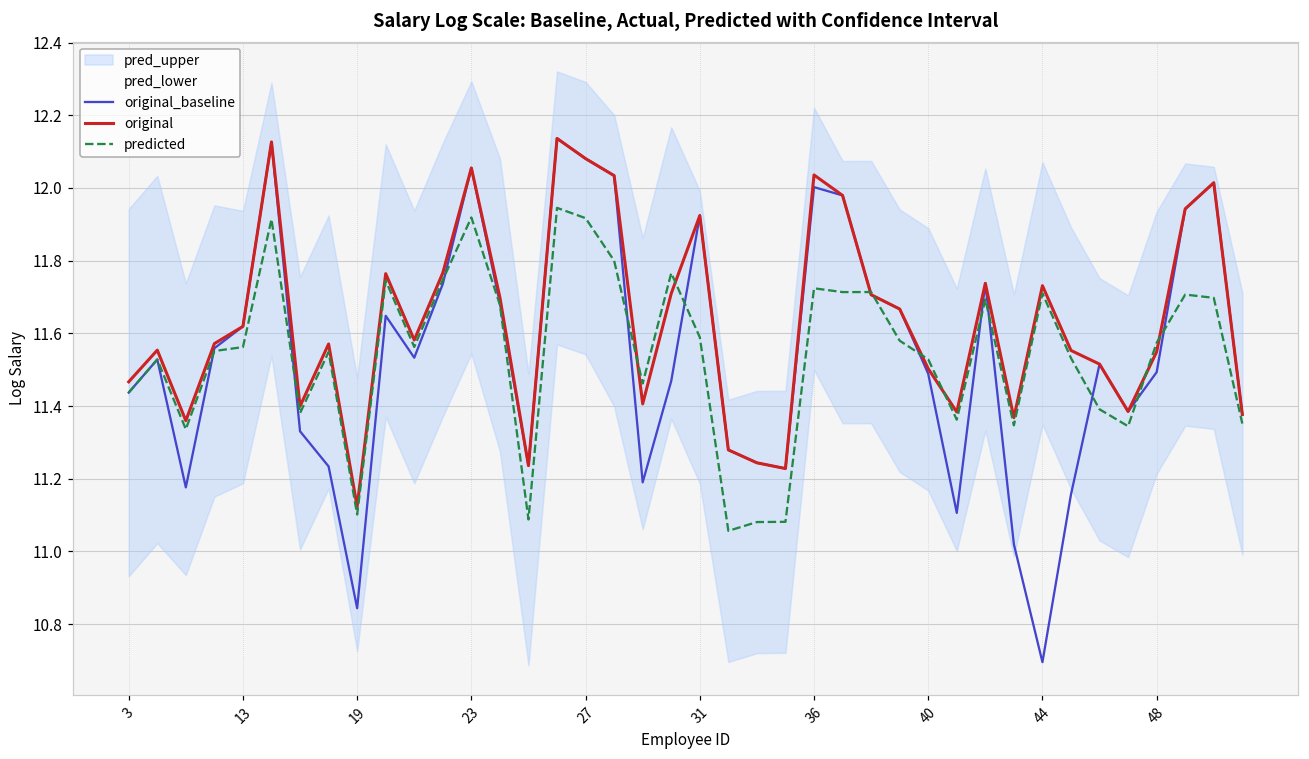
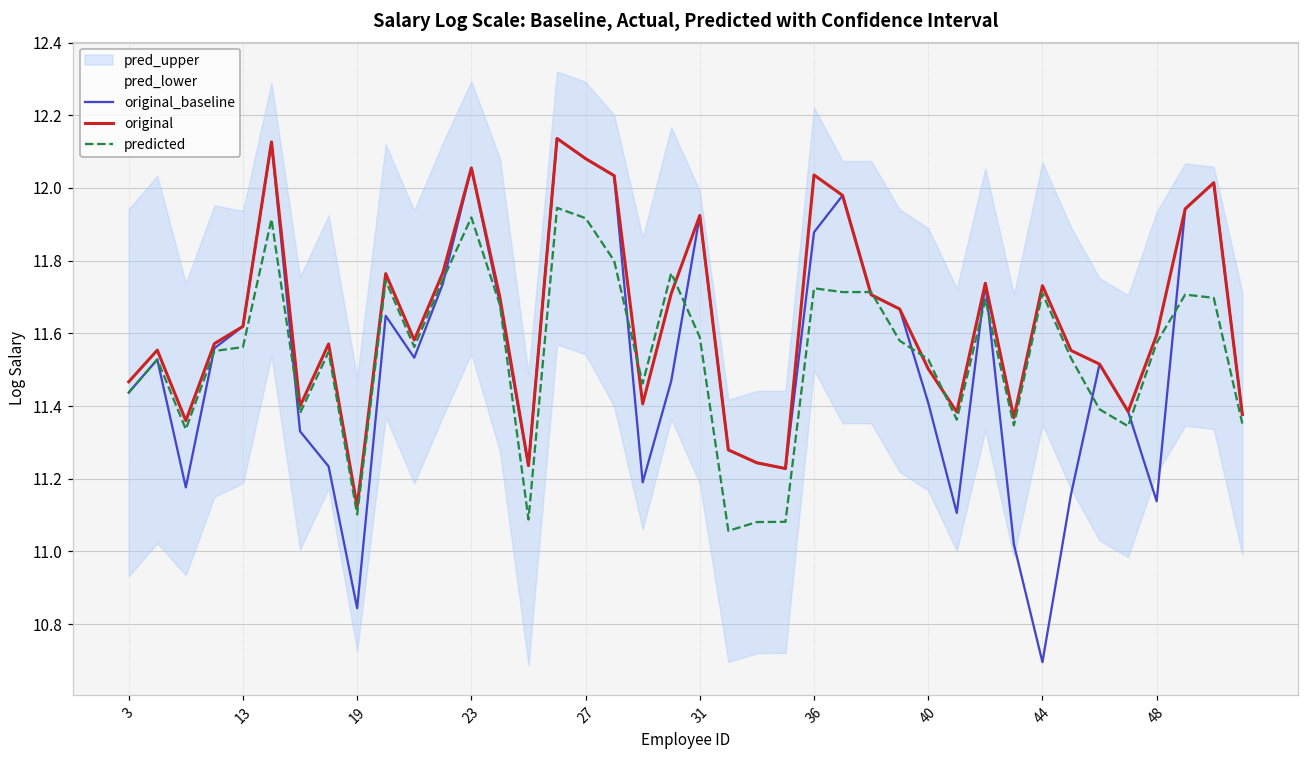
original_baseline, 36: 12.00 -> 11.88
original_baseline, 40: 11.49 -> 11.41
original_baseline, 48: 11.49 -> 11.14
original, 48: 11.55 -> 11.60
